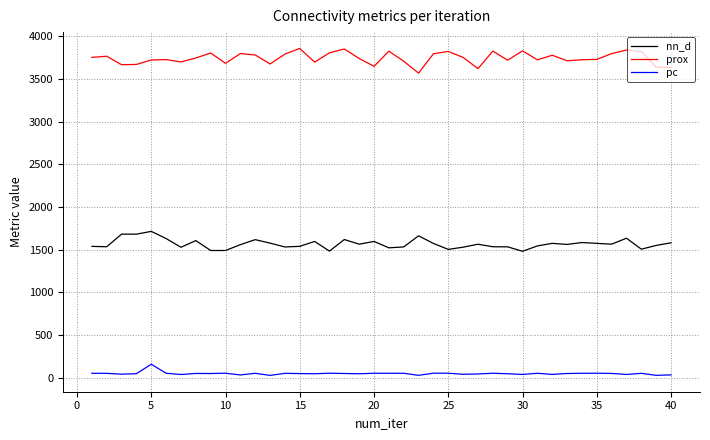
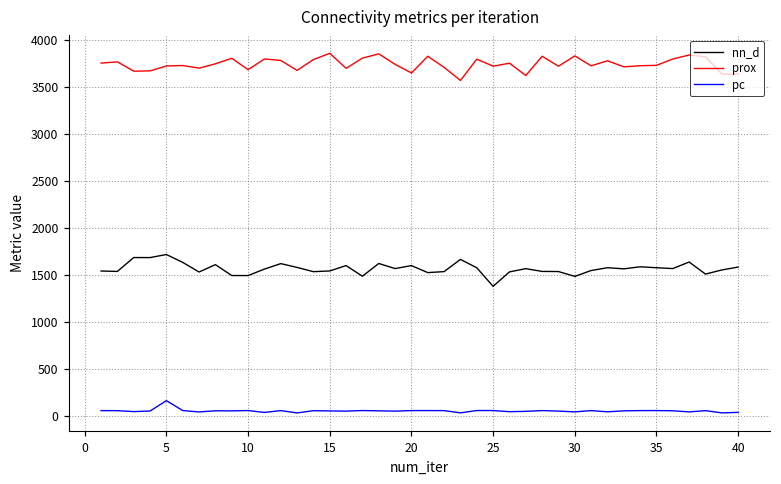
nn_d, 25: 1500 -> 1400
prox, 25: 3800 -> 3700
